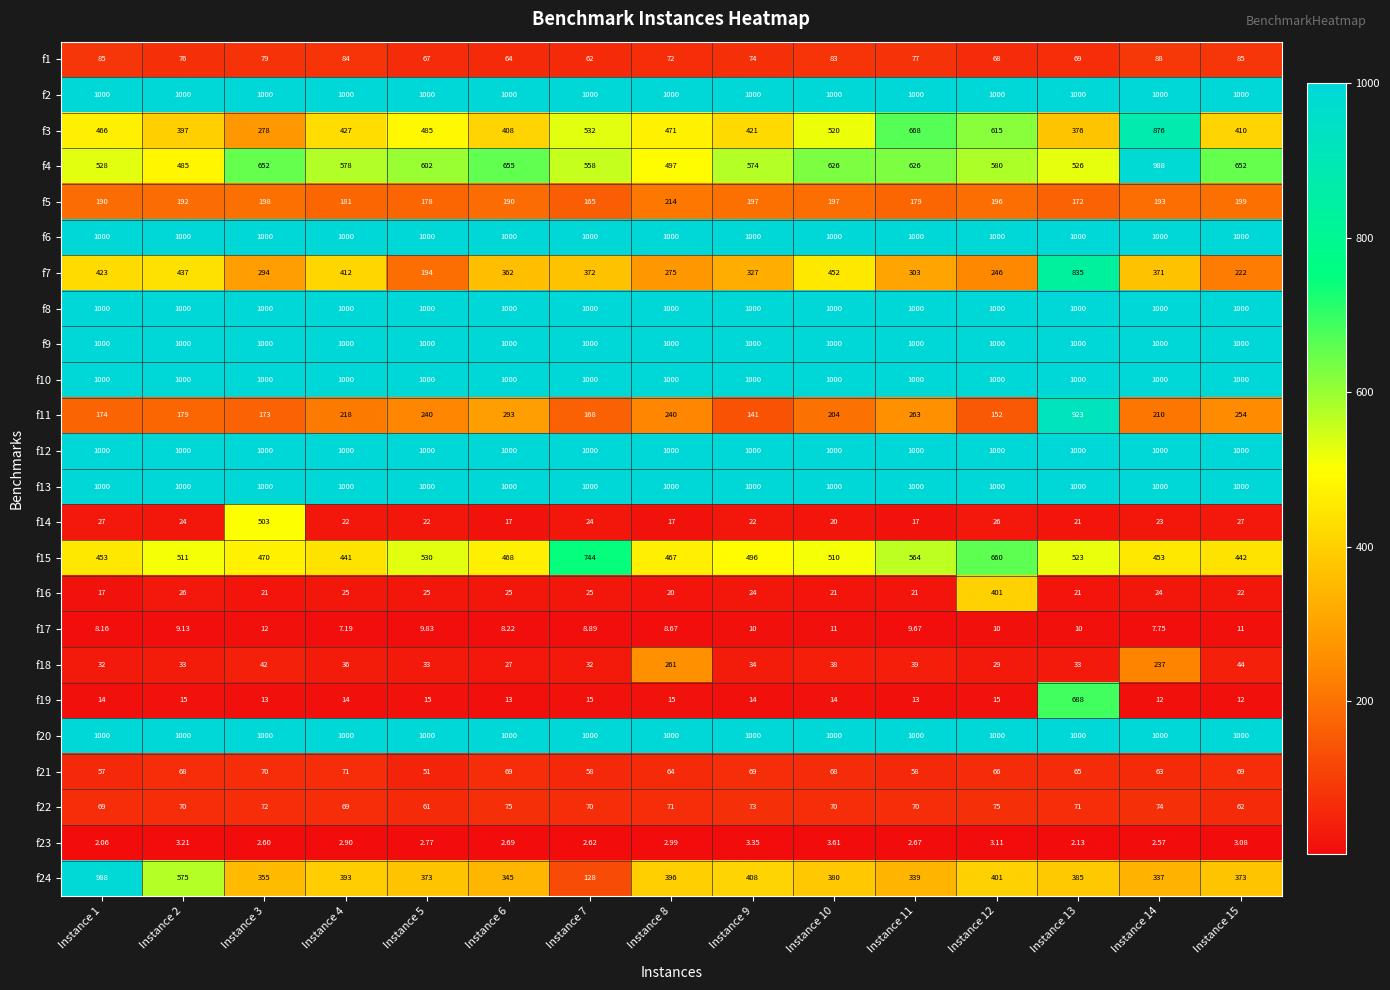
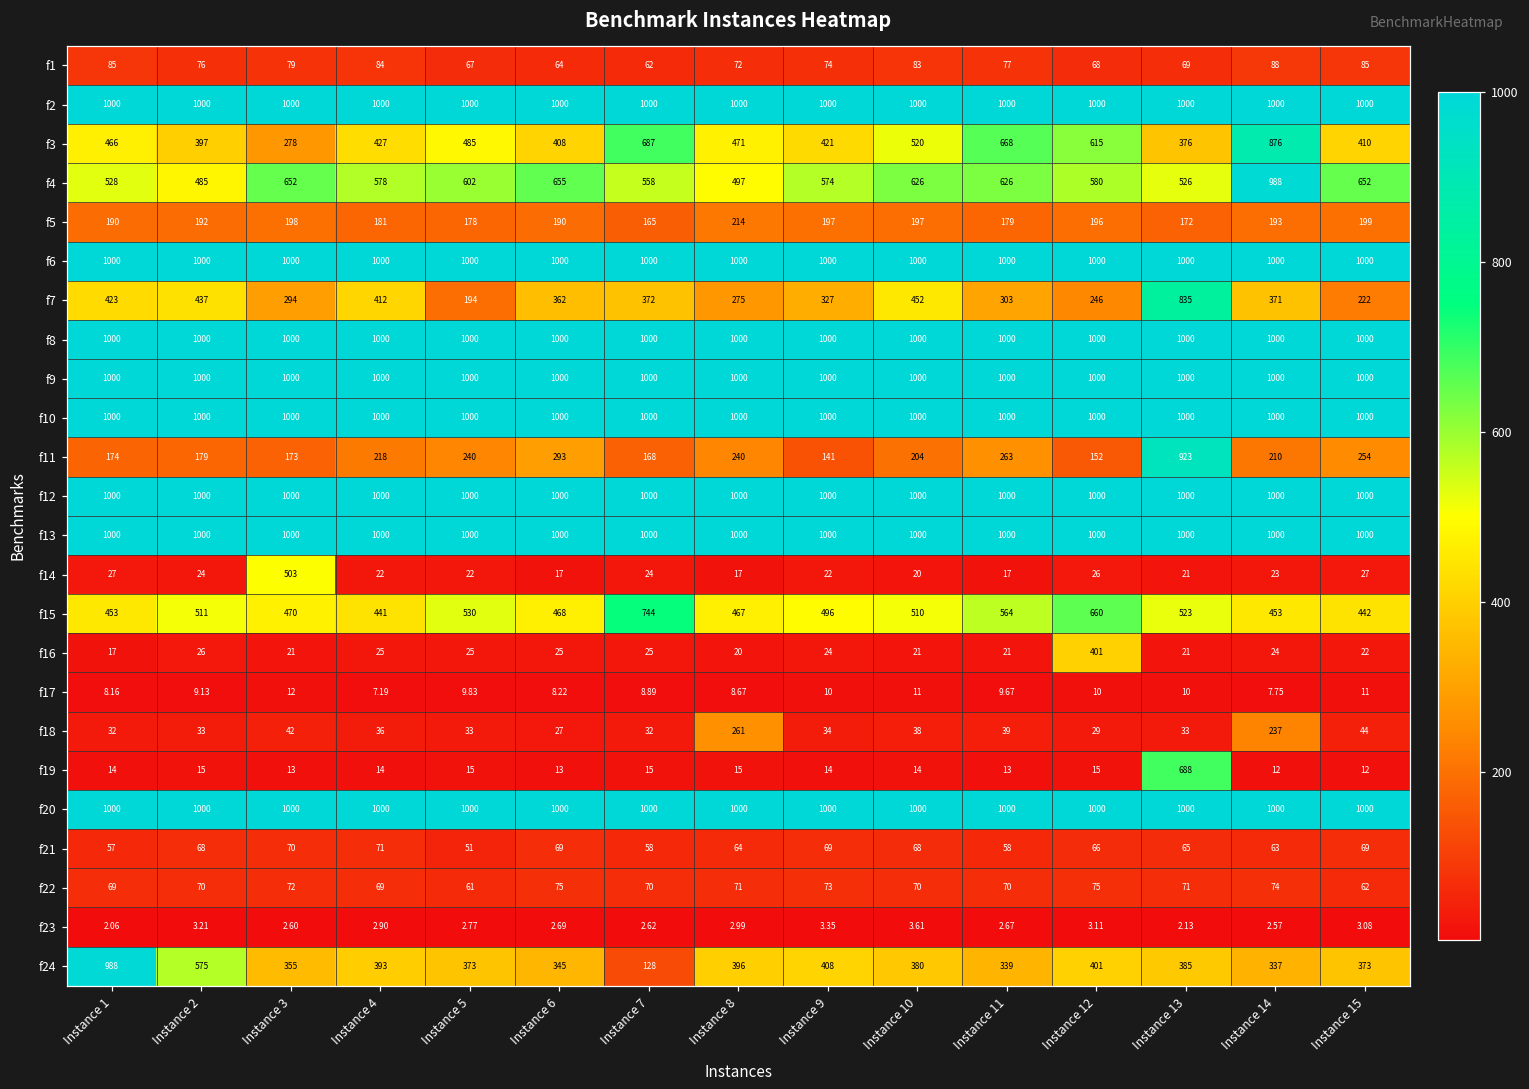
f3, Instance 7: 532 -> 687
